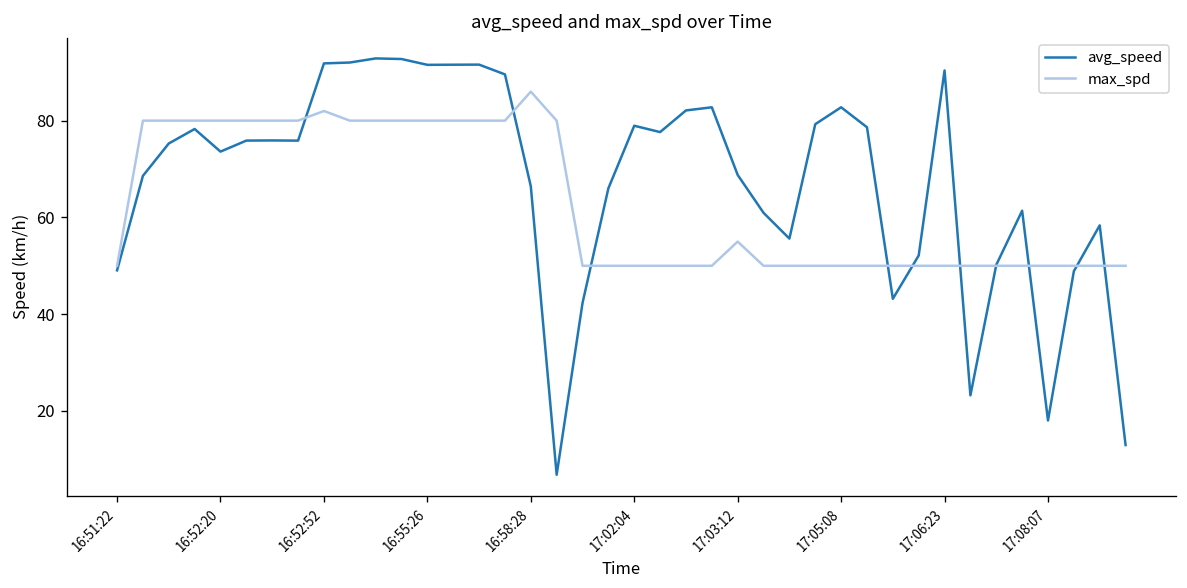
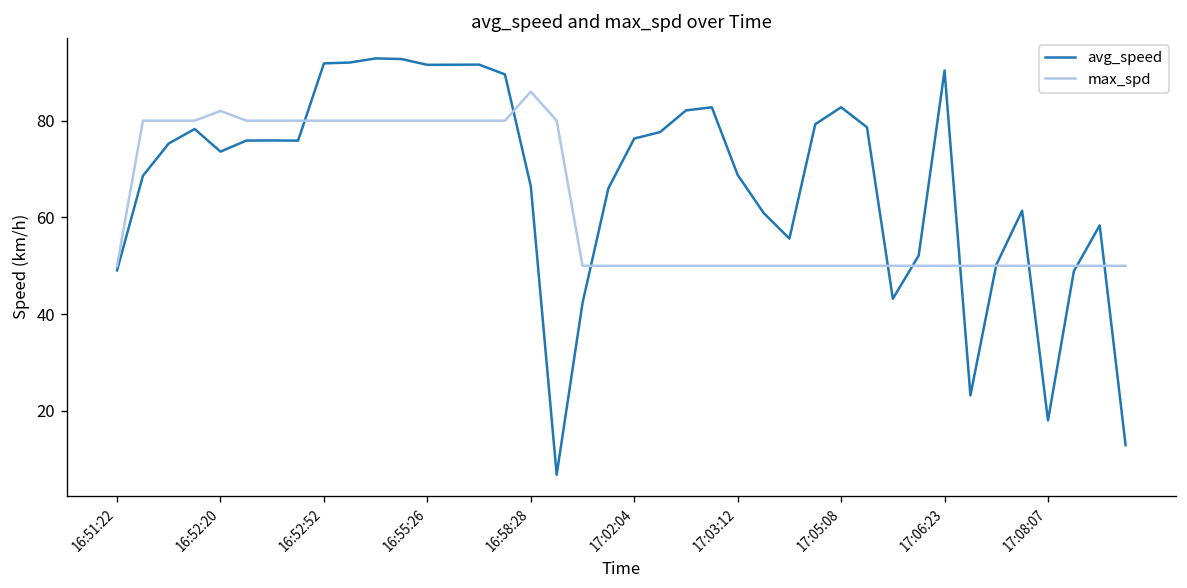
max_spd, 16:52:20: 80 -> 82
max_spd, 16:52:52: 82 -> 80
avg_speed, 17:02:04: 79 -> 76
max_spd, 17:03:12: 55 -> 50
